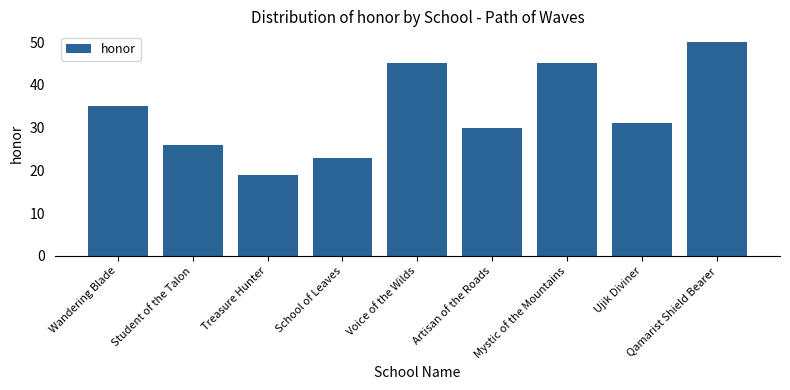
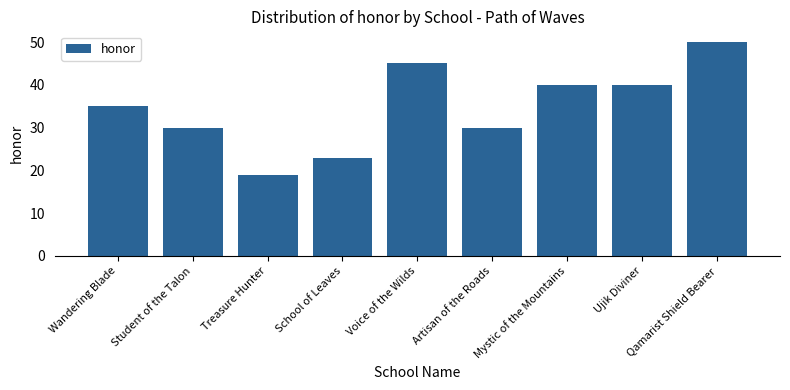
Student of the Talon: 26 -> 30
Mystic of the Mountains: 45 -> 40
Ujik Diviner: 31 -> 40
